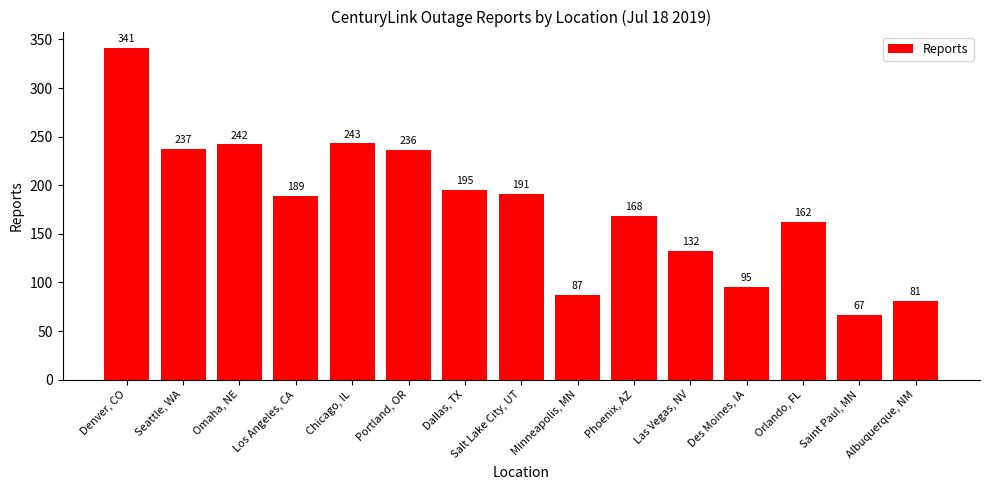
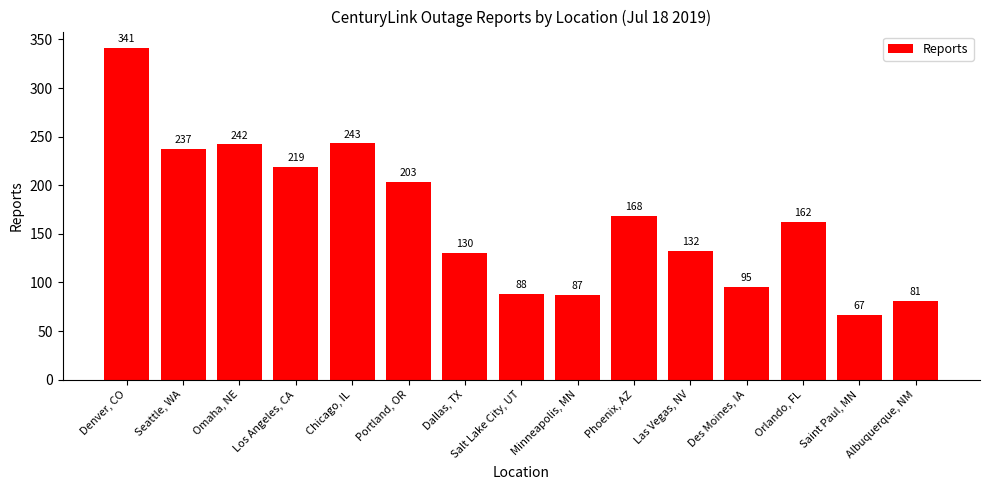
Los Angeles, CA: 189 -> 219
Portland, OR: 236 -> 203
Dallas, TX: 195 -> 130
Salt Lake City, UT: 191 -> 88
